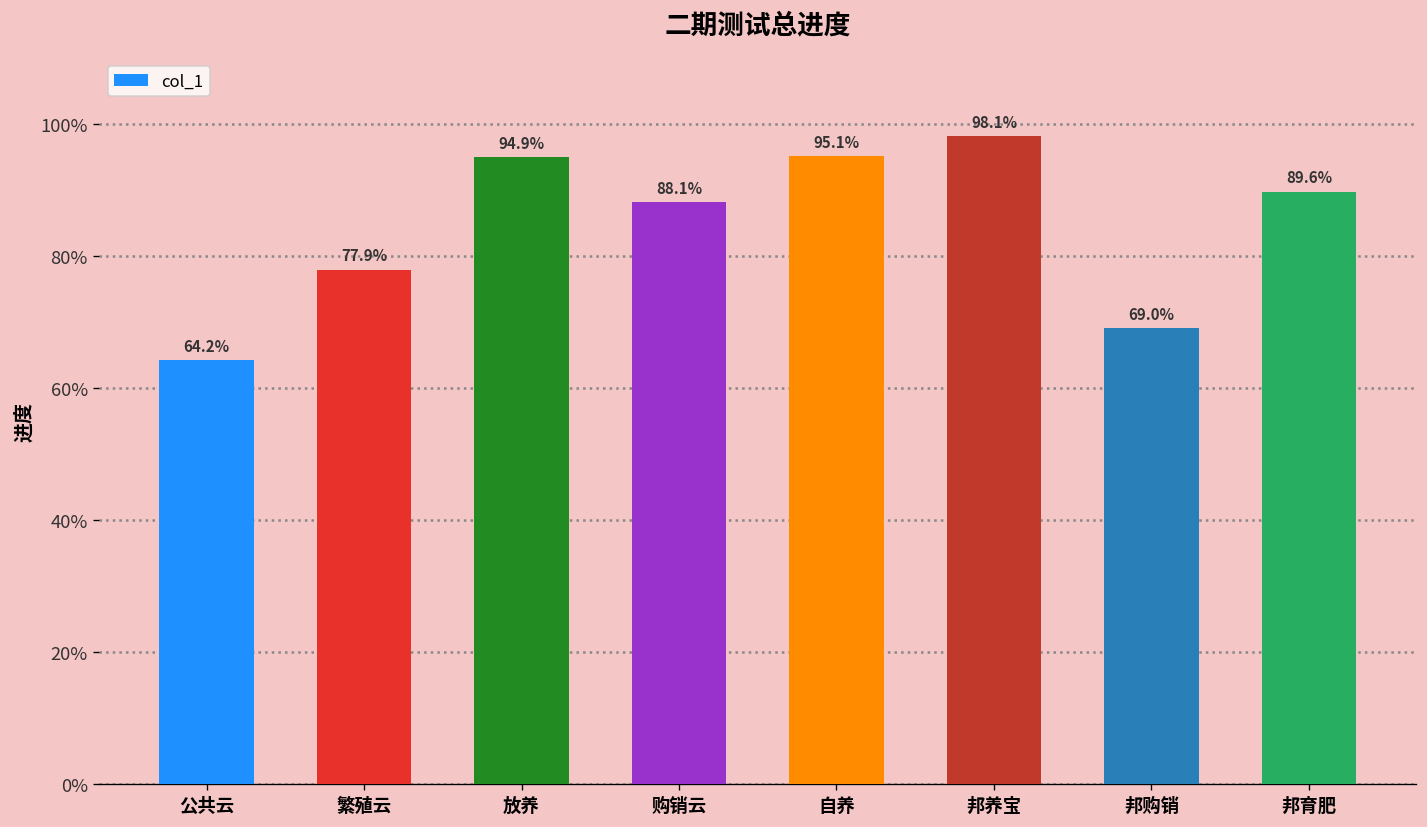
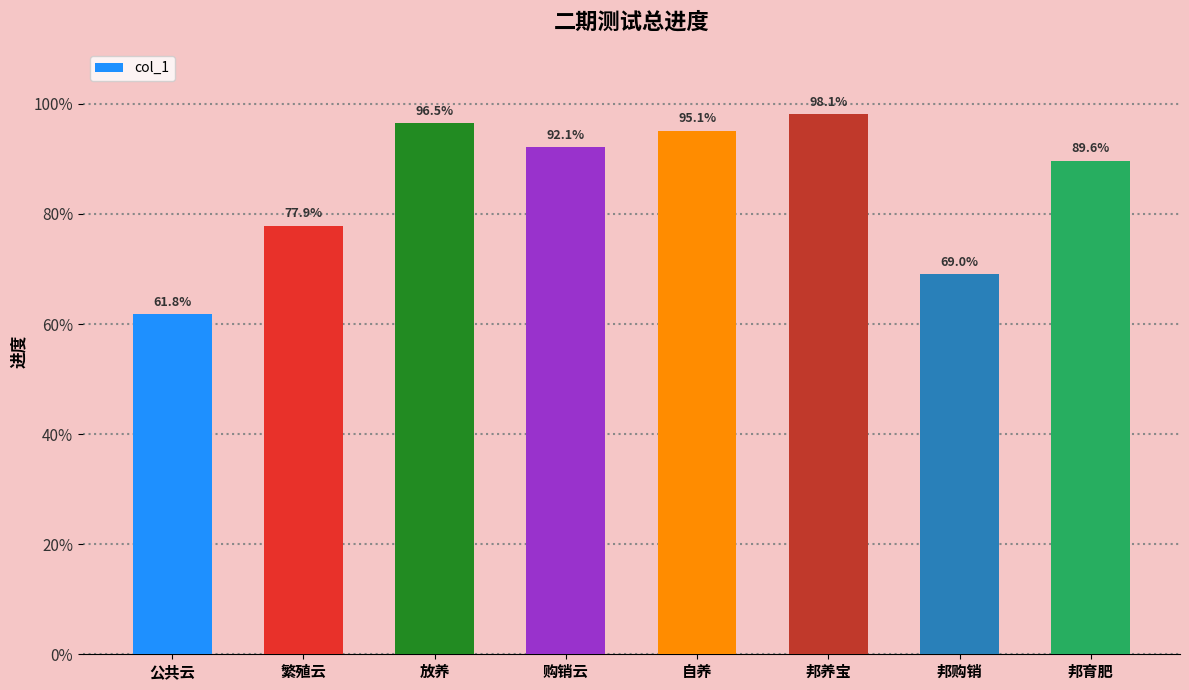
公共云: 64.2% -> 61.8%
放养: 94.9% -> 96.5%
购销云: 88.1% -> 92.1%
